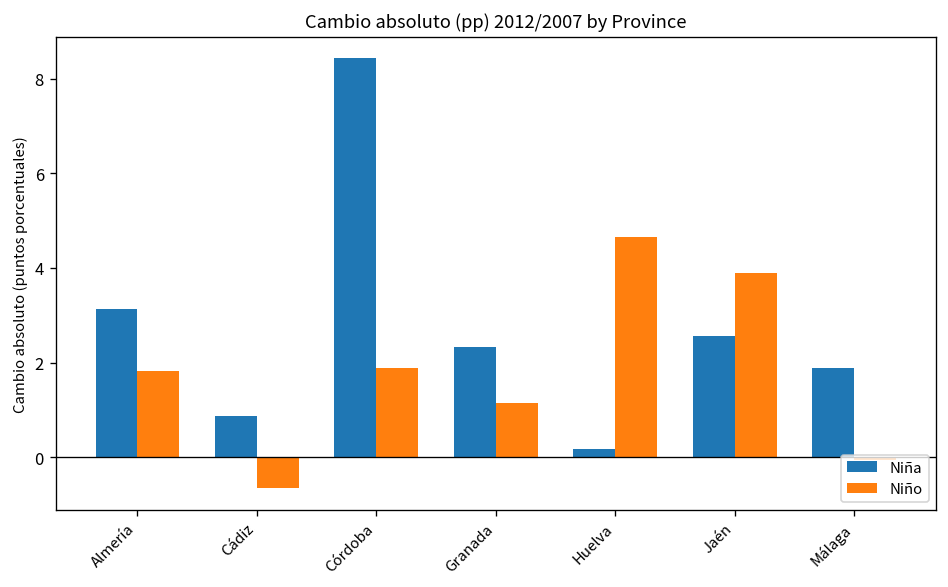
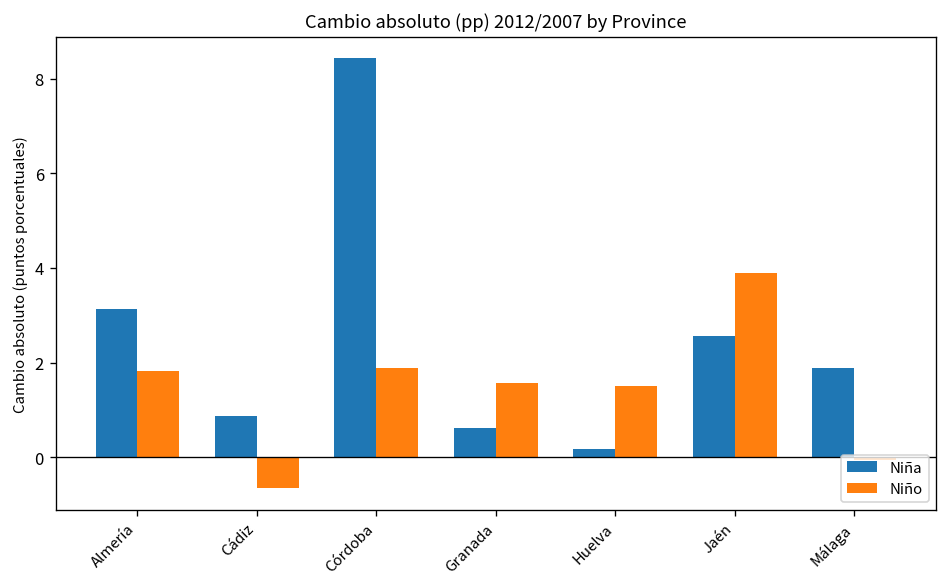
Niña, Granada: 2.3 -> 0.6
Niño, Granada: 1.1 -> 1.6
Niño, Huelva: 4.7 -> 1.5
